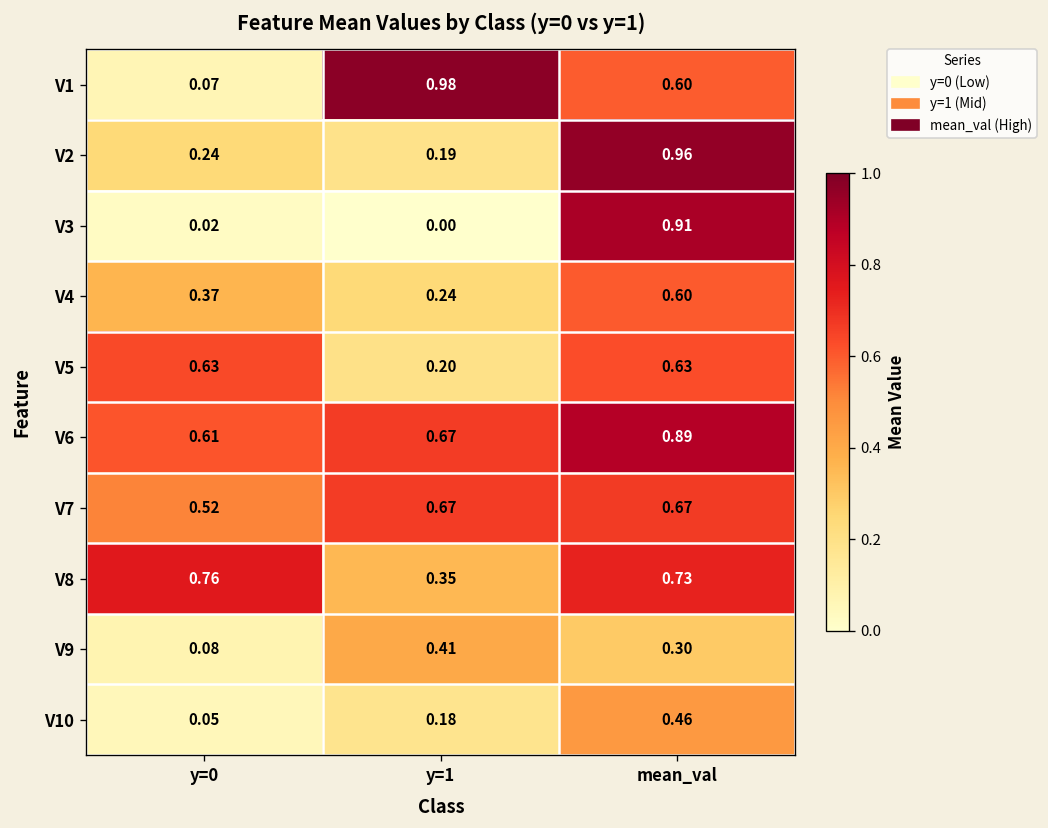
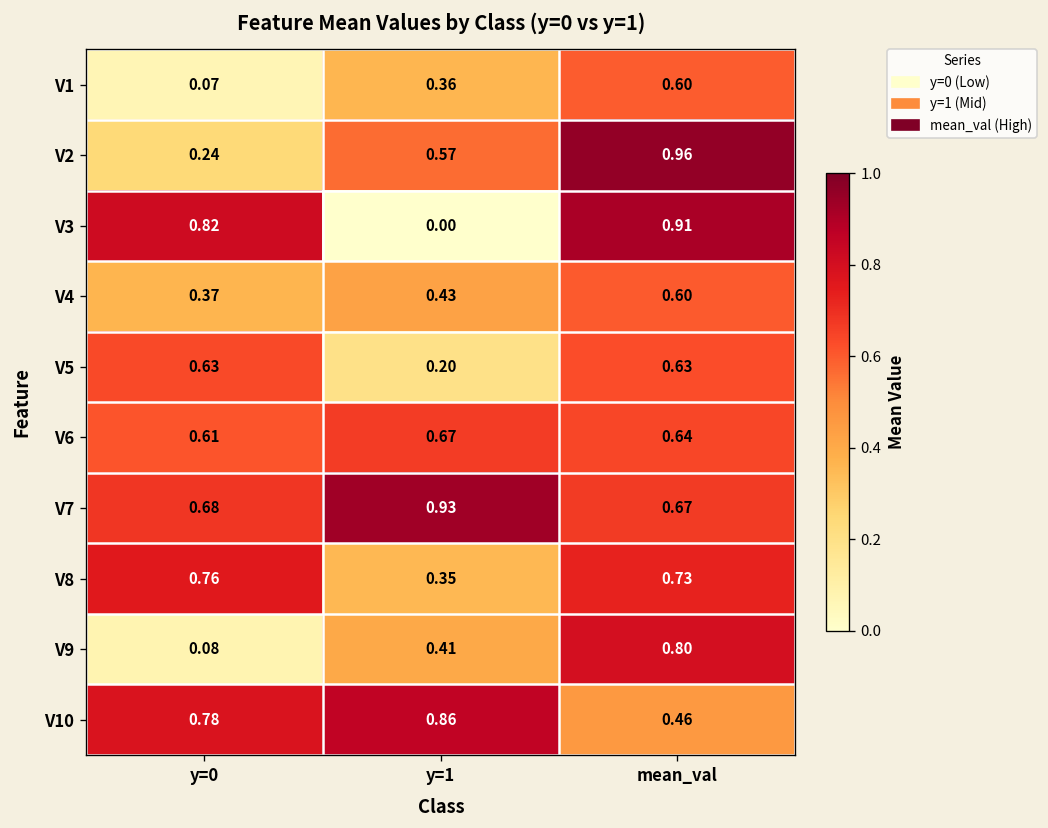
V1, y=1: 0.98 -> 0.36
V2, y=1: 0.19 -> 0.57
V3, y=0: 0.02 -> 0.82
V4, y=1: 0.24 -> 0.43
V6, mean_val: 0.89 -> 0.64
V7, y=0: 0.52 -> 0.68
V7, y=1: 0.67 -> 0.93
V9, mean_val: 0.30 -> 0.80
V10, y=0: 0.05 -> 0.78
V10, y=1: 0.18 -> 0.86
